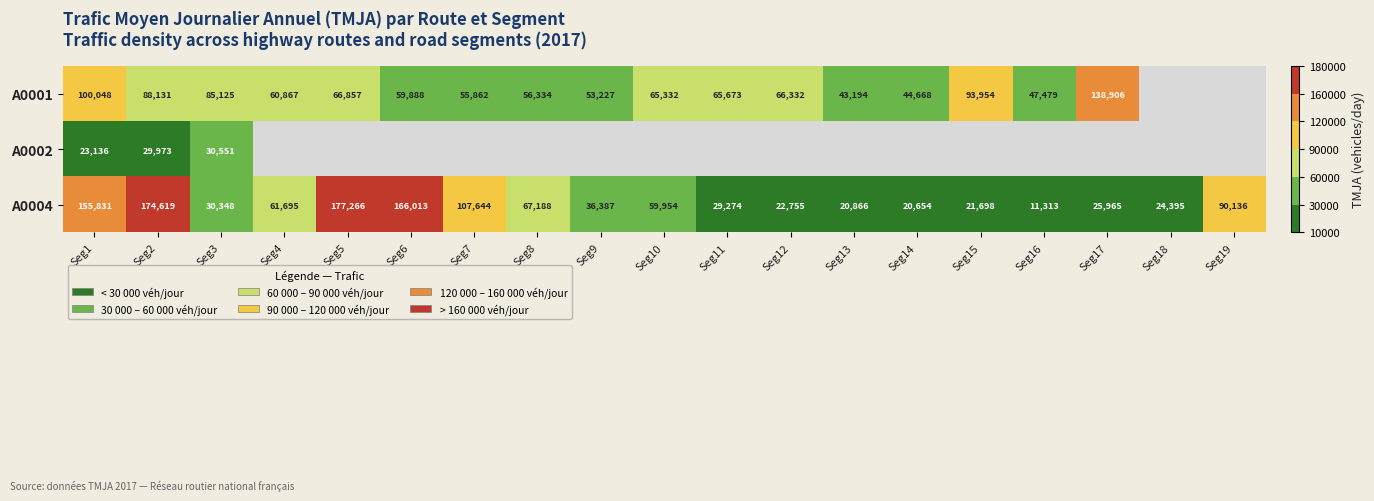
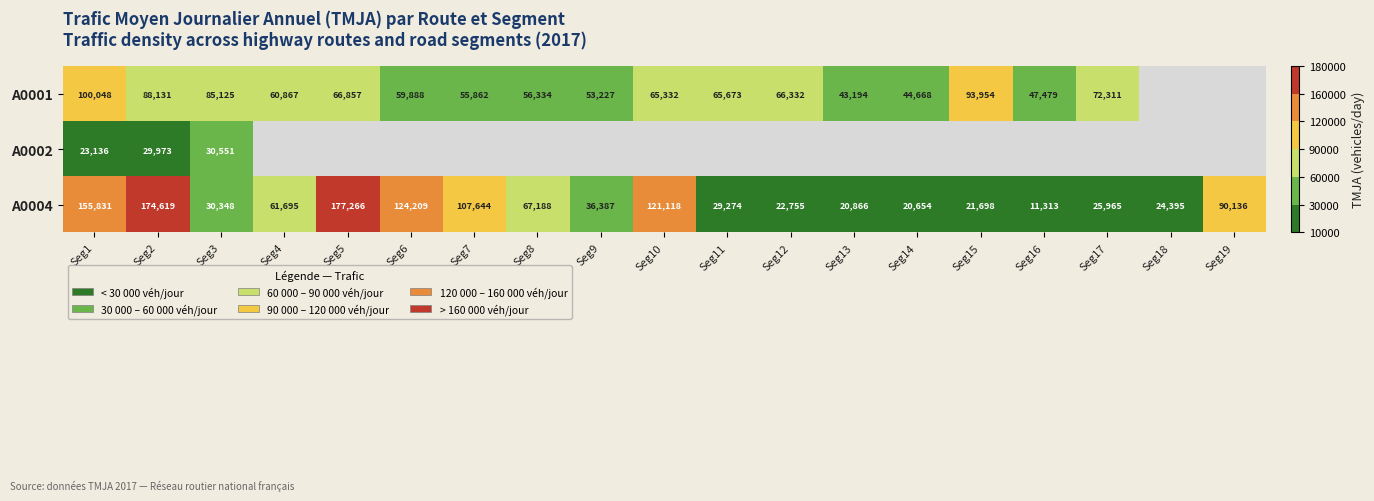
A0001, Seg17: 138,906 -> 72,311
A0004, Seg6: 166,013 -> 124,209
A0004, Seg10: 59,954 -> 121,118
